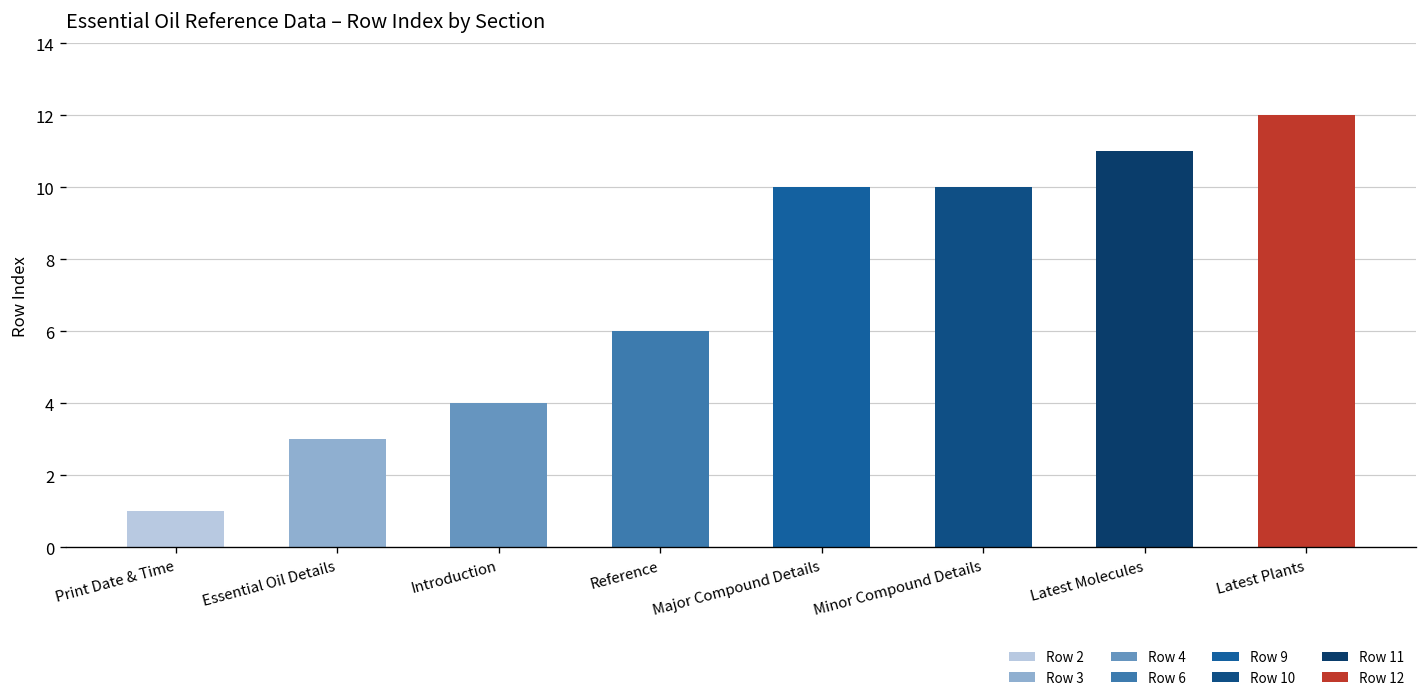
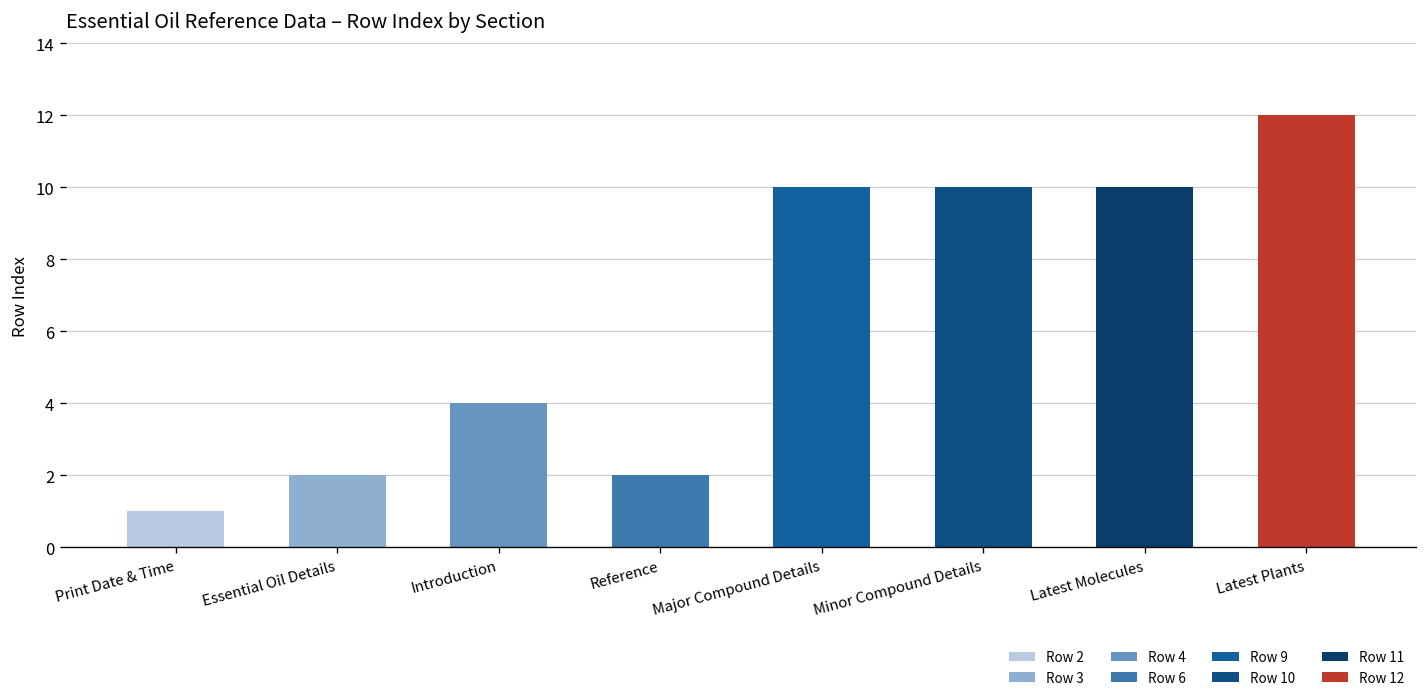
Essential Oil Details: 3 -> 2
Reference: 6 -> 2
Latest Molecules: 11 -> 10
